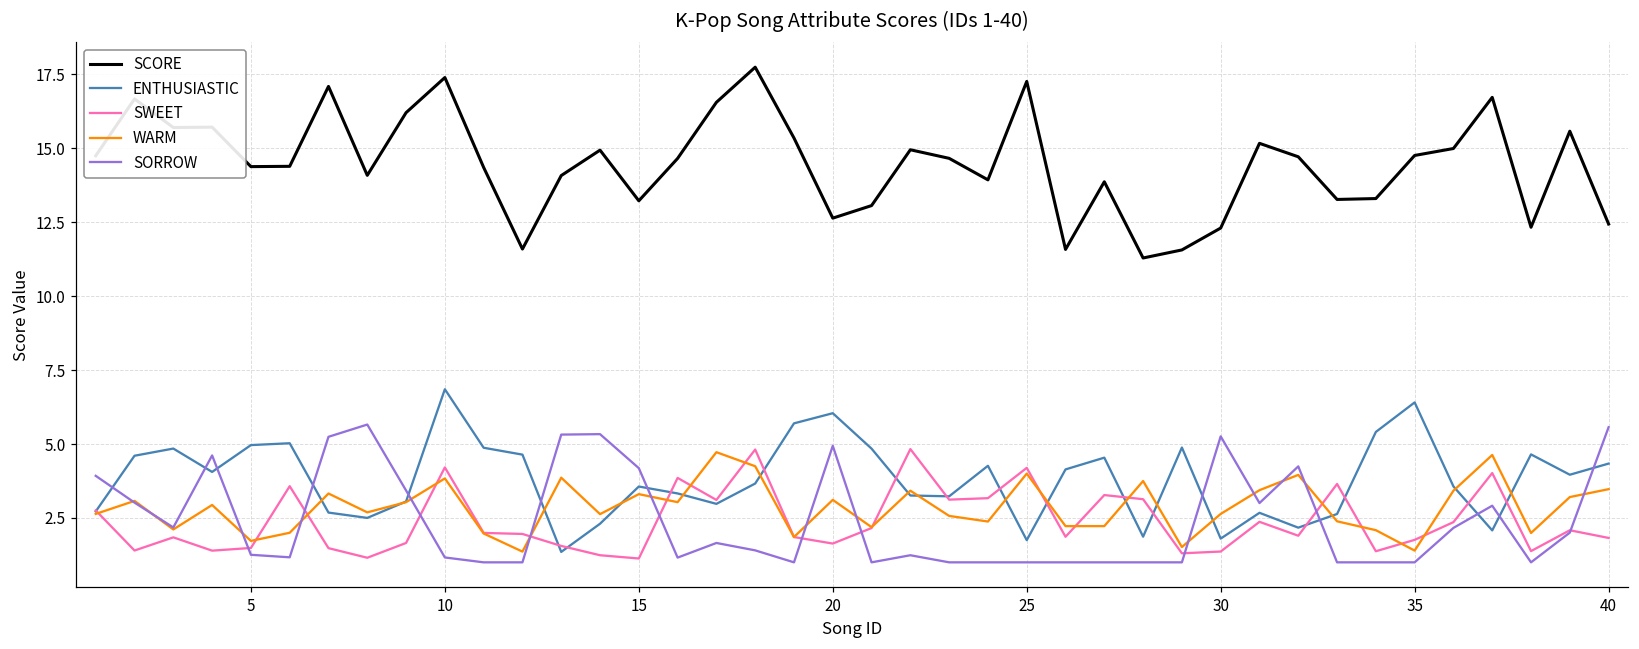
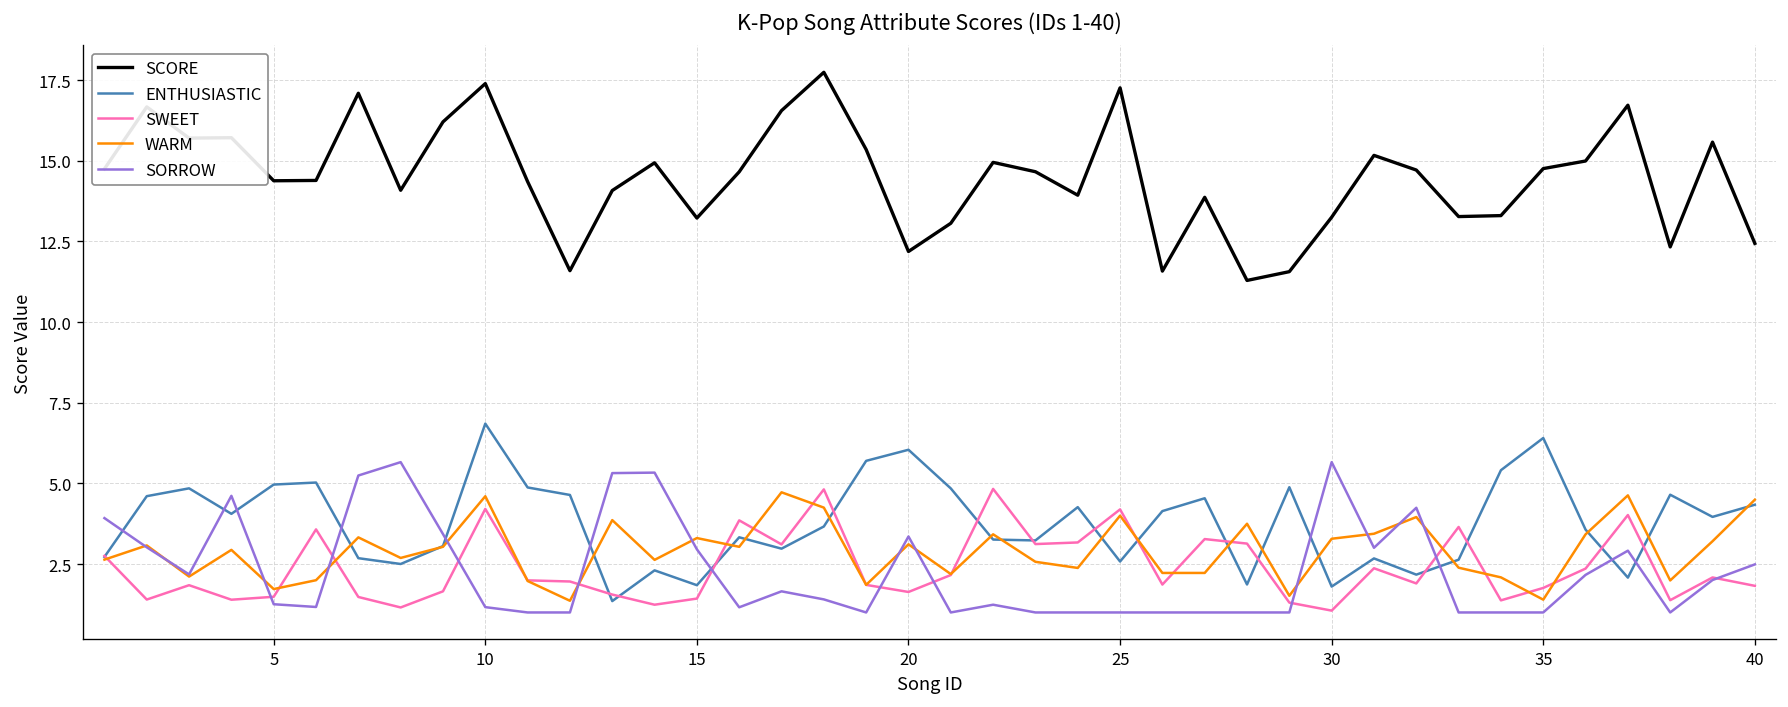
WARM, 10: 3.8 -> 4.6
ENTHUSIASTIC, 15: 3.6 -> 1.8
SWEET, 15: 1.1 -> 1.4
SORROW, 15: 4.2 -> 3.0
SCORE, 20: 12.6 -> 12.2
SORROW, 20: 4.9 -> 3.4
ENTHUSIASTIC, 25: 1.8 -> 2.6
SCORE, 30: 12.3 -> 13.3
SWEET, 30: 1.4 -> 1.1
WARM, 30: 2.6 -> 3.3
SORROW, 30: 5.3 -> 5.7
WARM, 40: 3.5 -> 4.5
SORROW, 40: 5.6 -> 2.5
